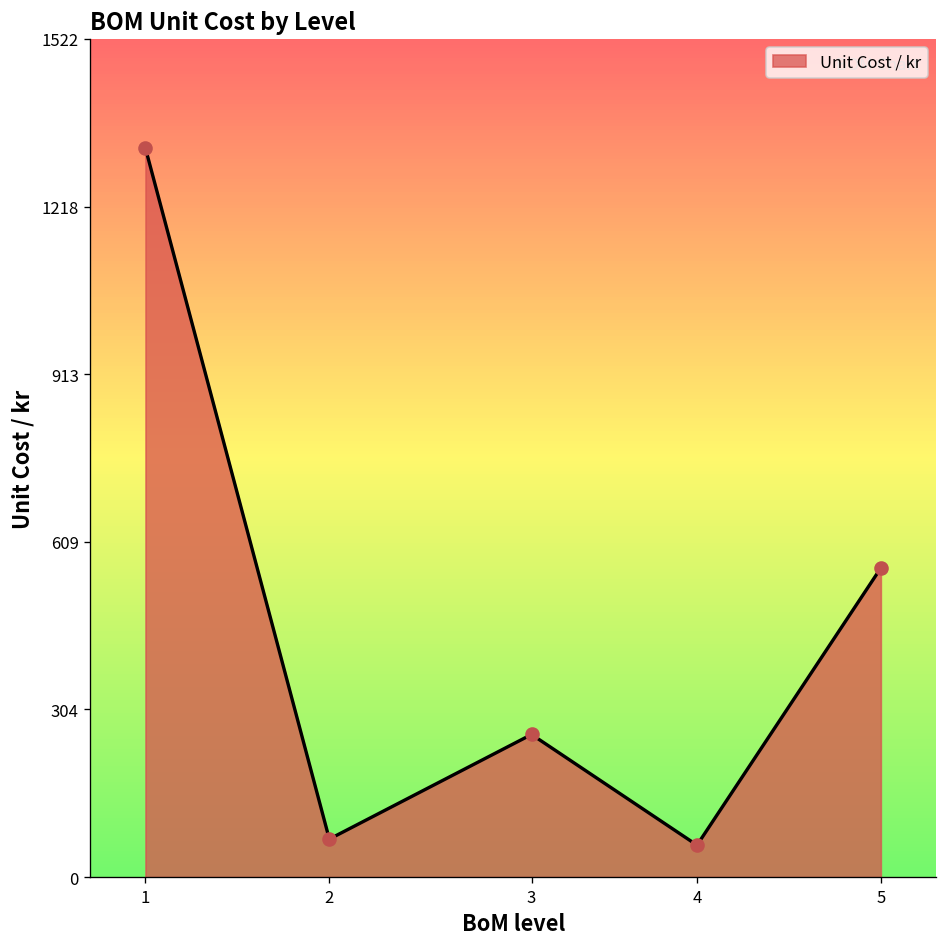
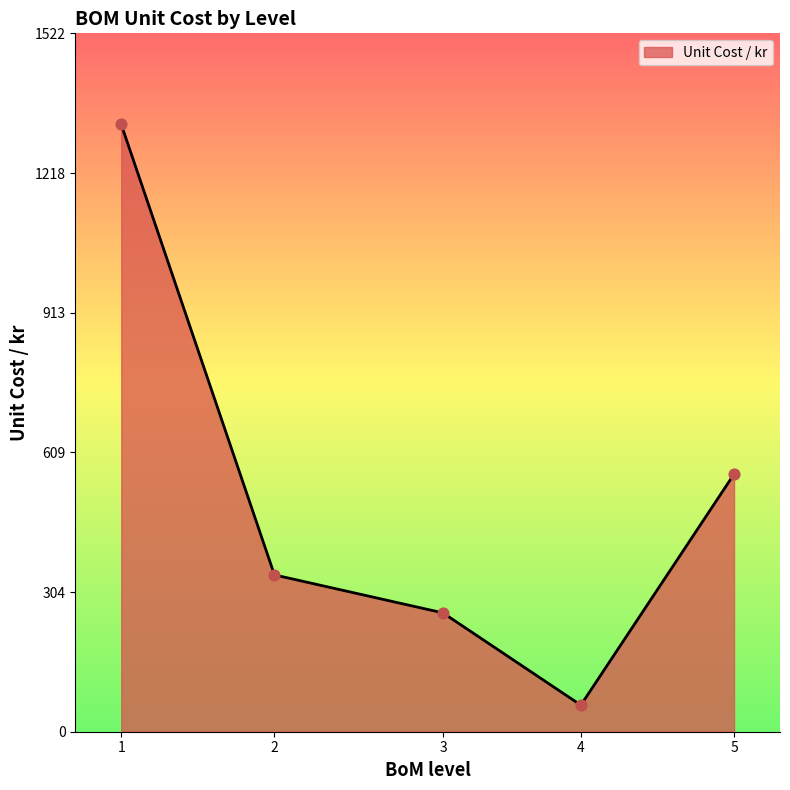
2: 70 -> 340
